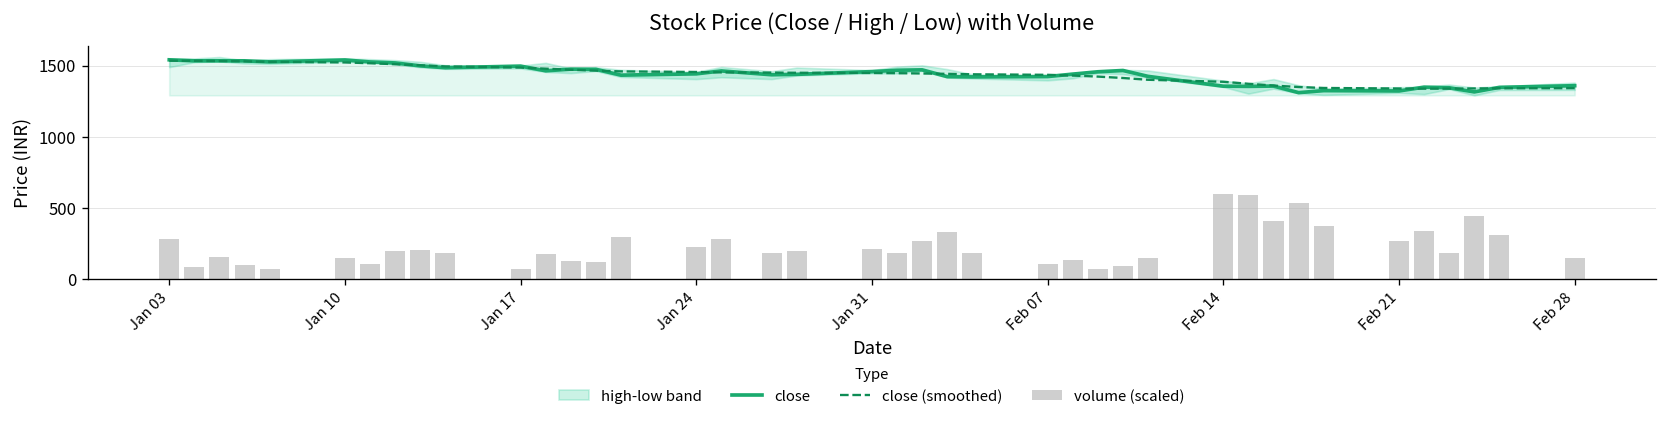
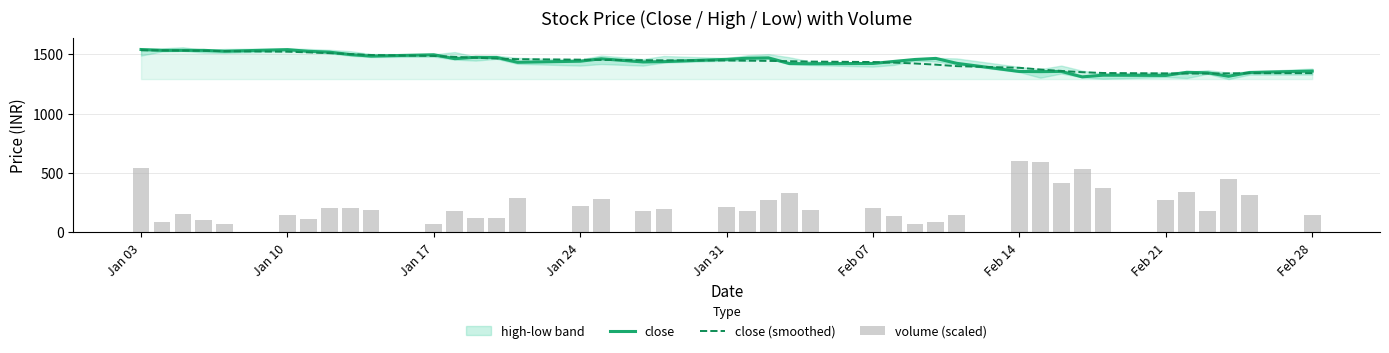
volume (scaled), Jan 03: 280 -> 540
volume (scaled), Feb 07: 110 -> 200
